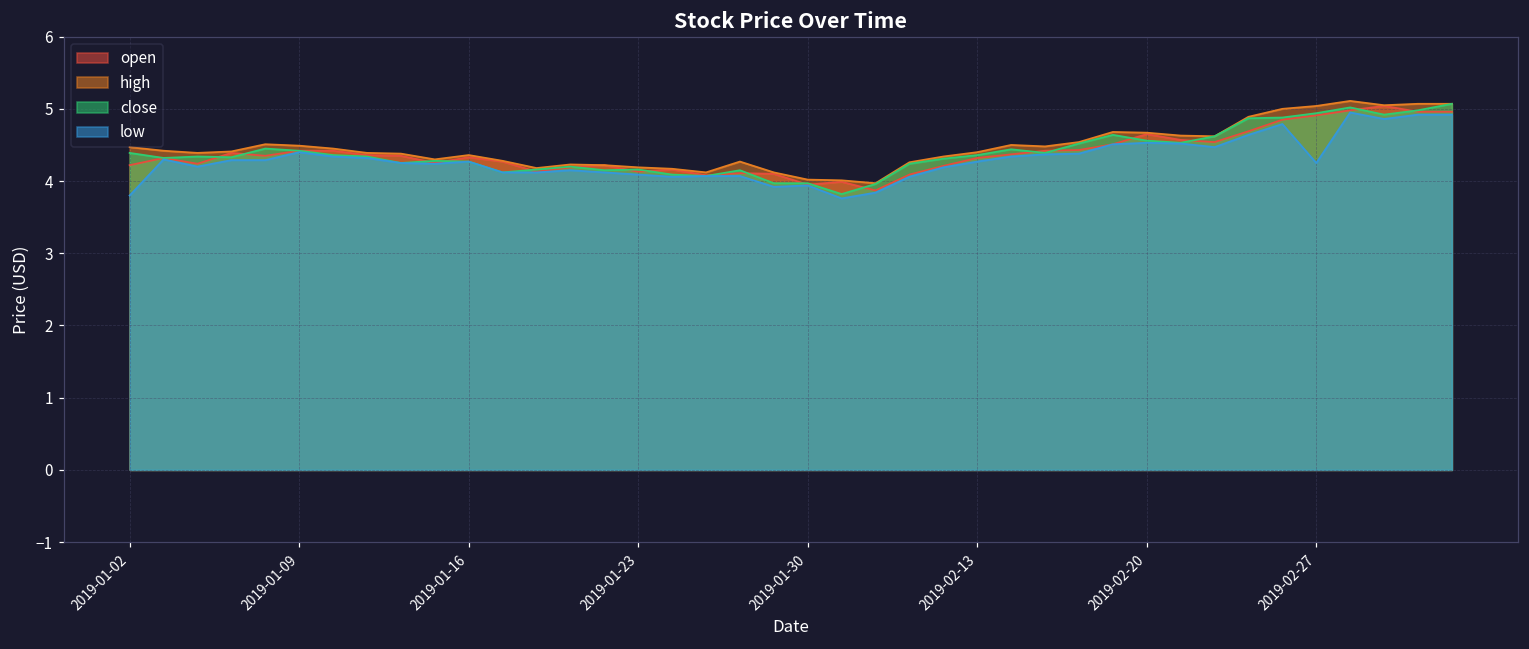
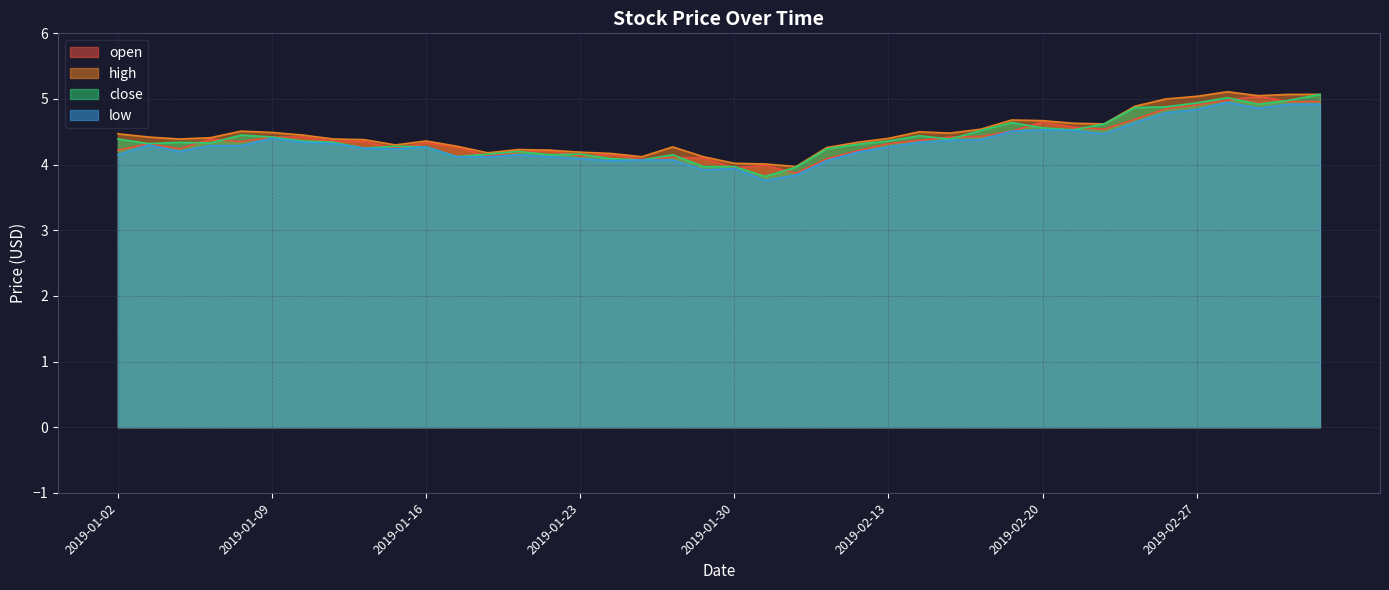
low, 2019-01-02: 3.8 -> 4.2
low, 2019-02-27: 4.3 -> 4.8
